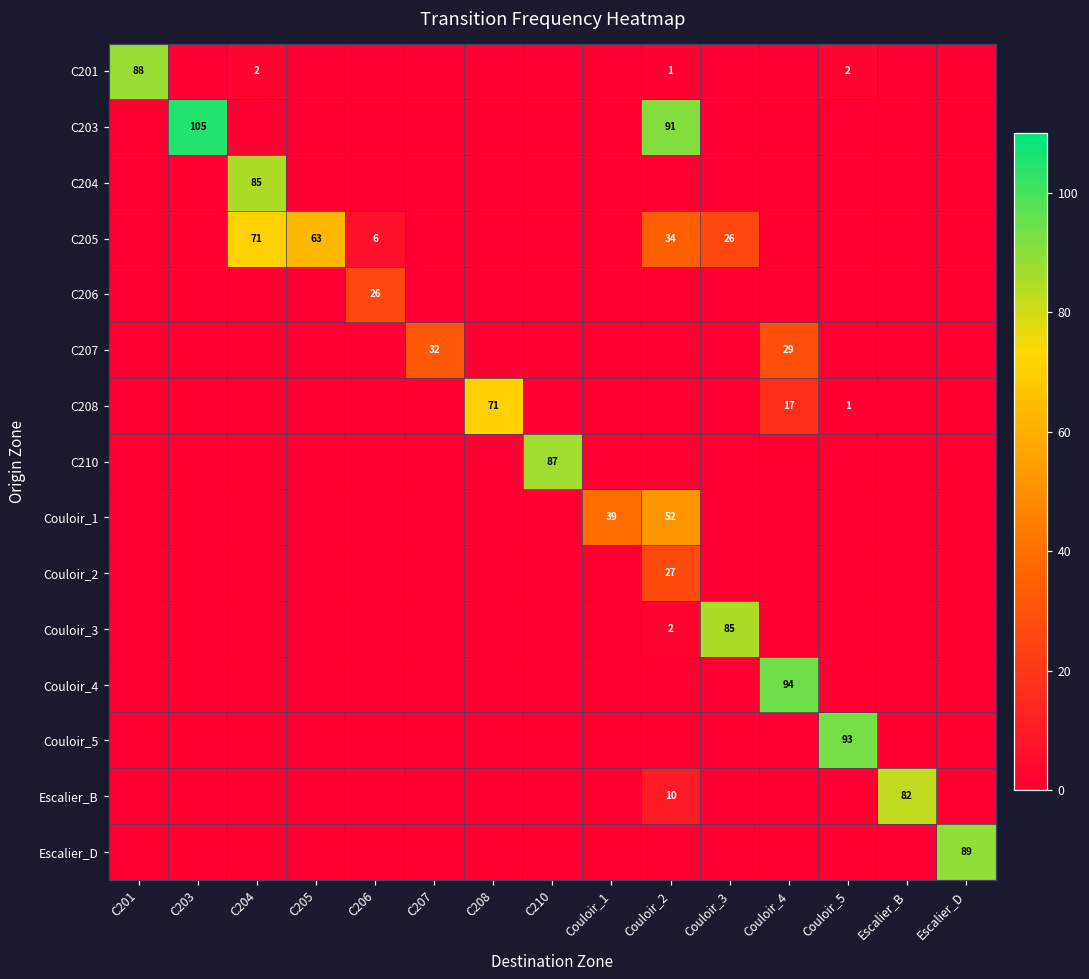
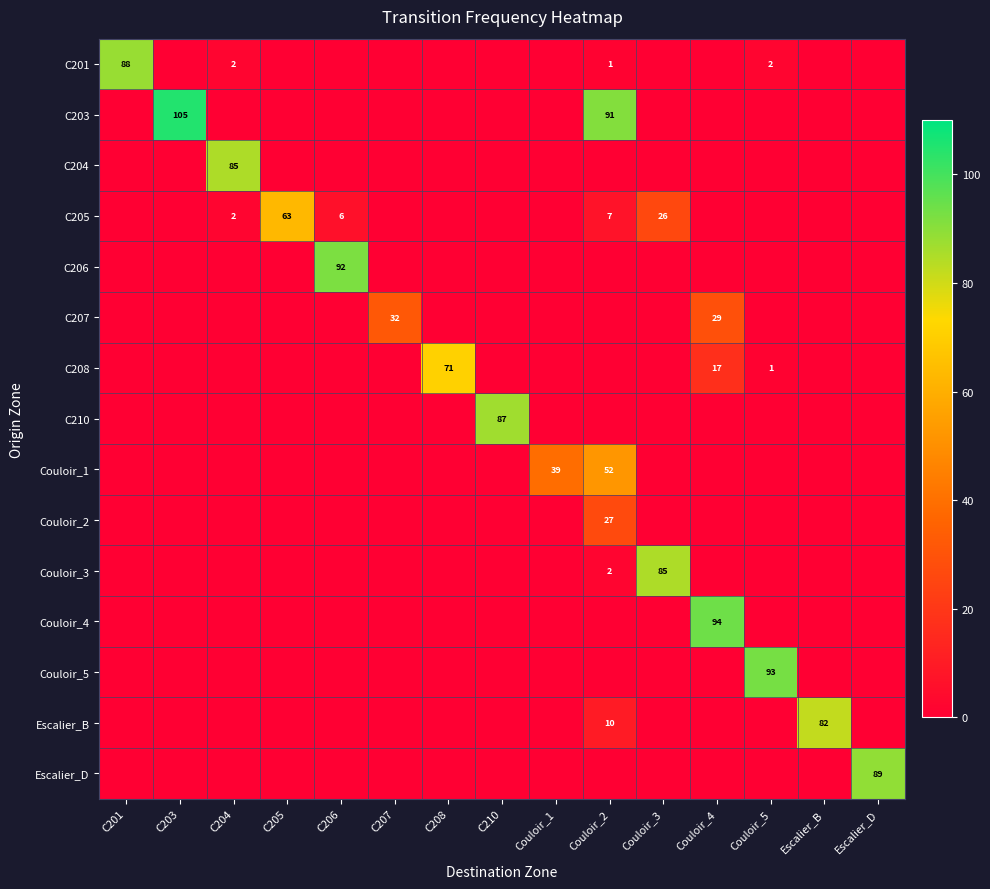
C205, C204: 71 -> 2
C205, Couloir_2: 34 -> 7
C206, C206: 26 -> 92
